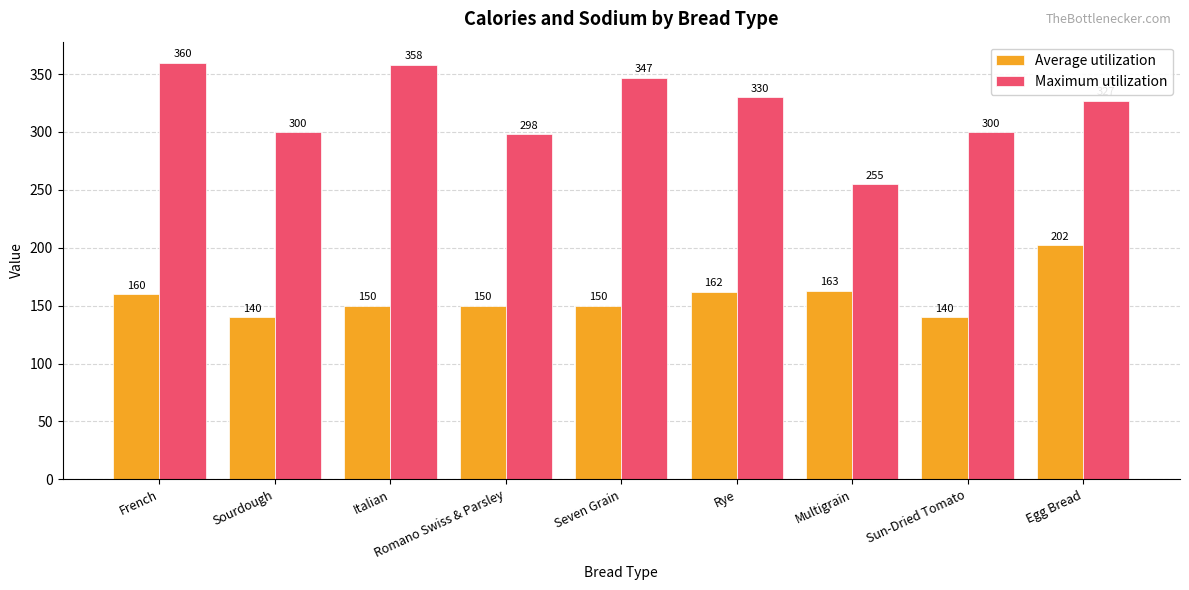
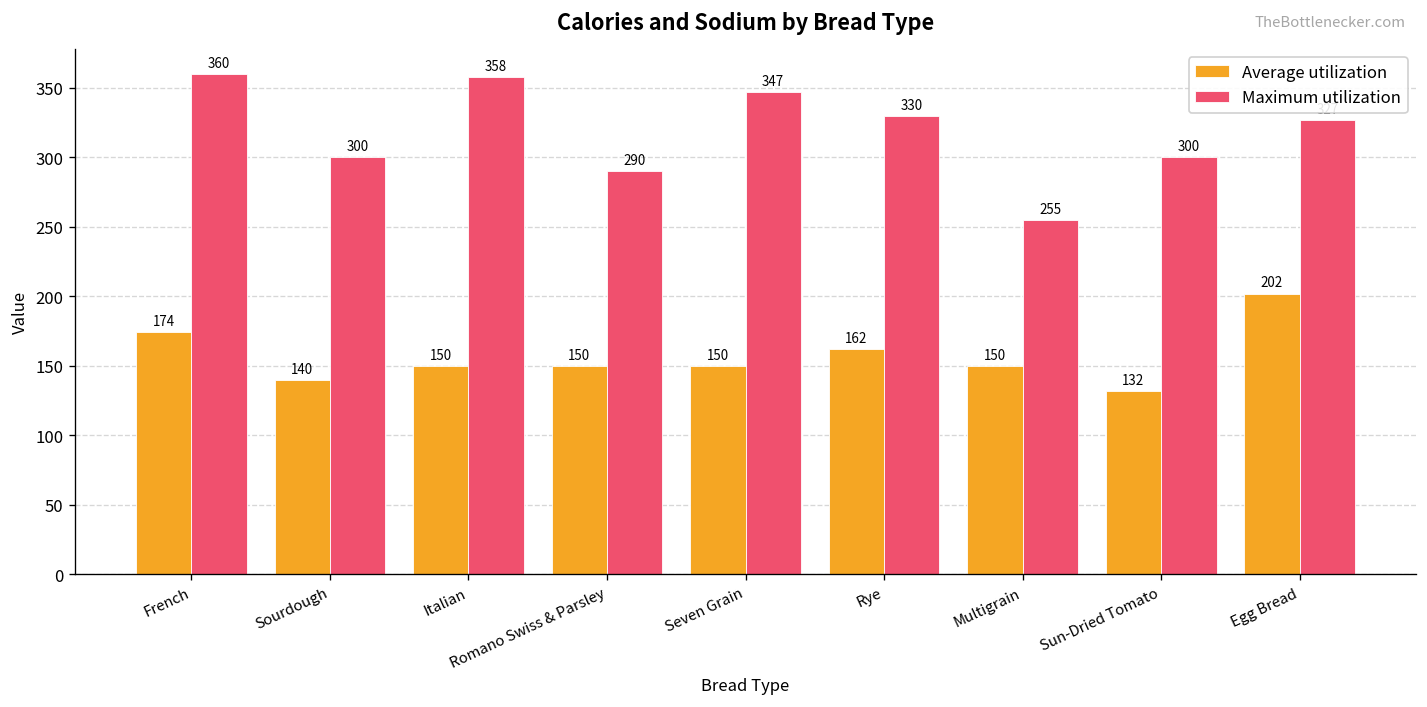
Average utilization, French: 160 -> 174
Maximum utilization, Romano Swiss & Parsley: 298 -> 290
Average utilization, Multigrain: 163 -> 150
Average utilization, Sun-Dried Tomato: 140 -> 132
